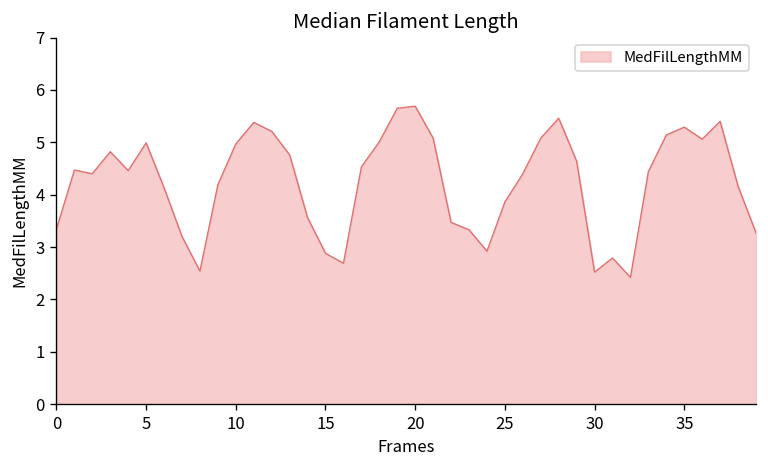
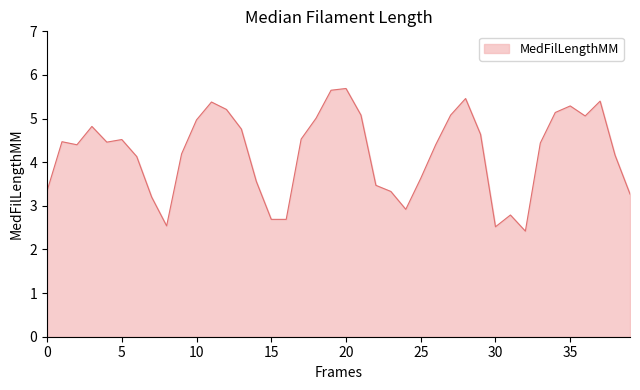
5: 5.0 -> 4.5
15: 2.9 -> 2.7
25: 3.9 -> 3.6
